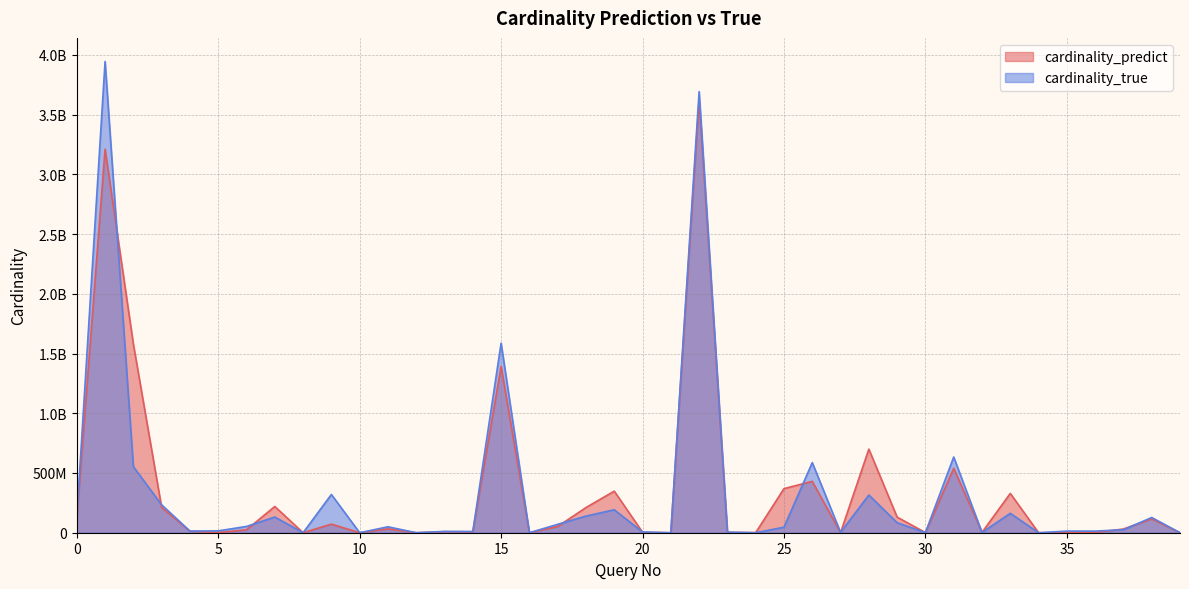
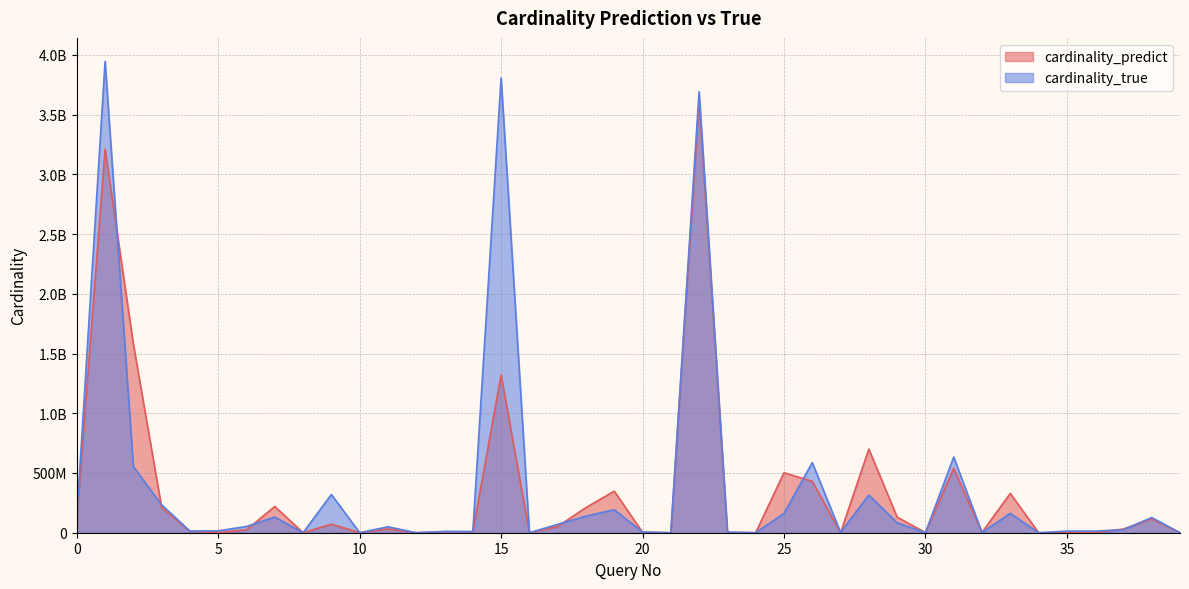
cardinality_predict, 15: 1390000000 -> 1320000000
cardinality_true, 15: 1590000000 -> 3810000000
cardinality_predict, 25: 370000000 -> 500000000
cardinality_true, 25: 50000000 -> 160000000
